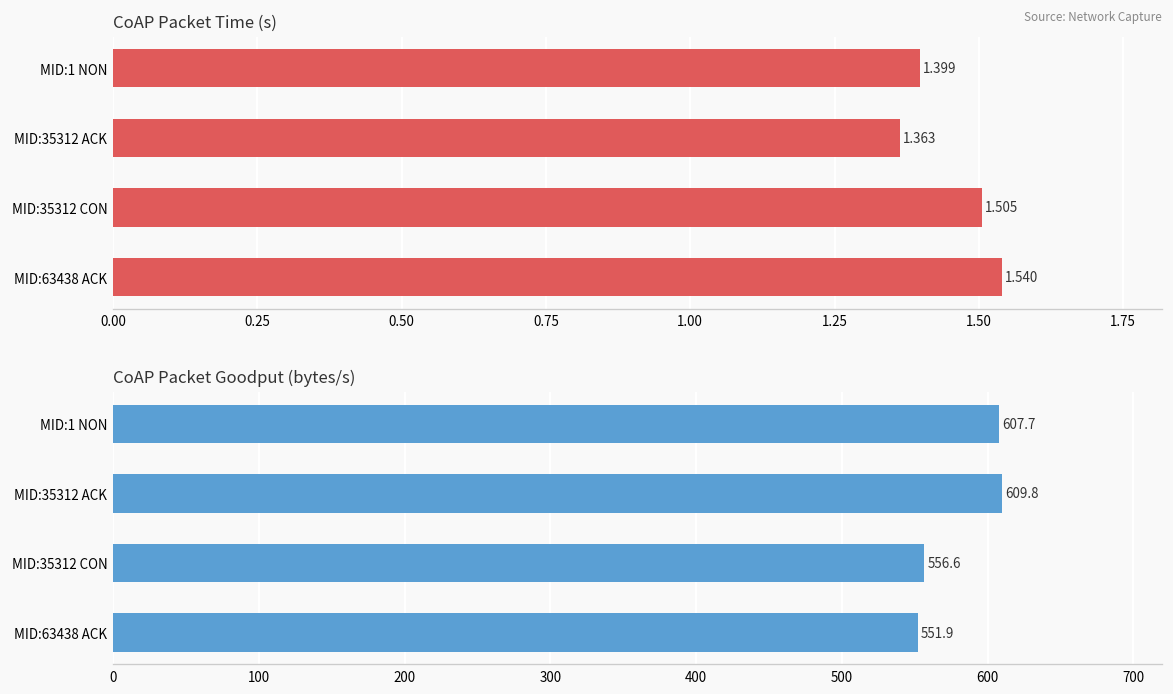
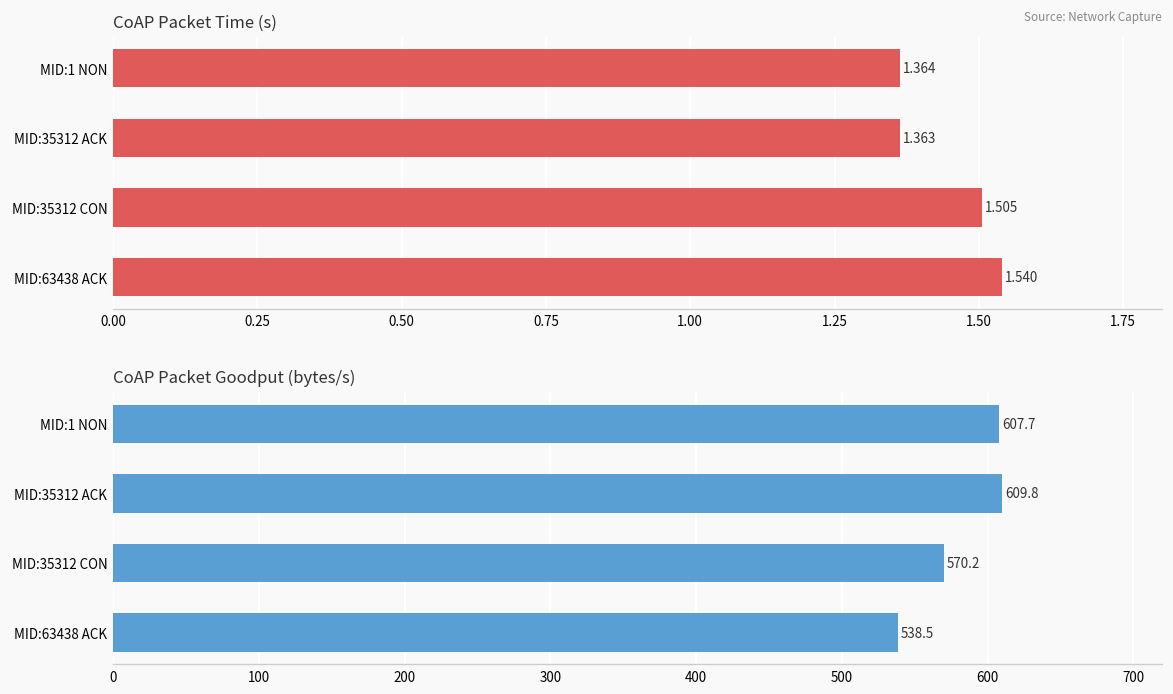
CoAP Packet Time (s), MID:1 NON: 1.399 -> 1.364
CoAP Packet Goodput (bytes/s), MID:35312 CON: 556.6 -> 570.2
CoAP Packet Goodput (bytes/s), MID:63438 ACK: 551.9 -> 538.5
